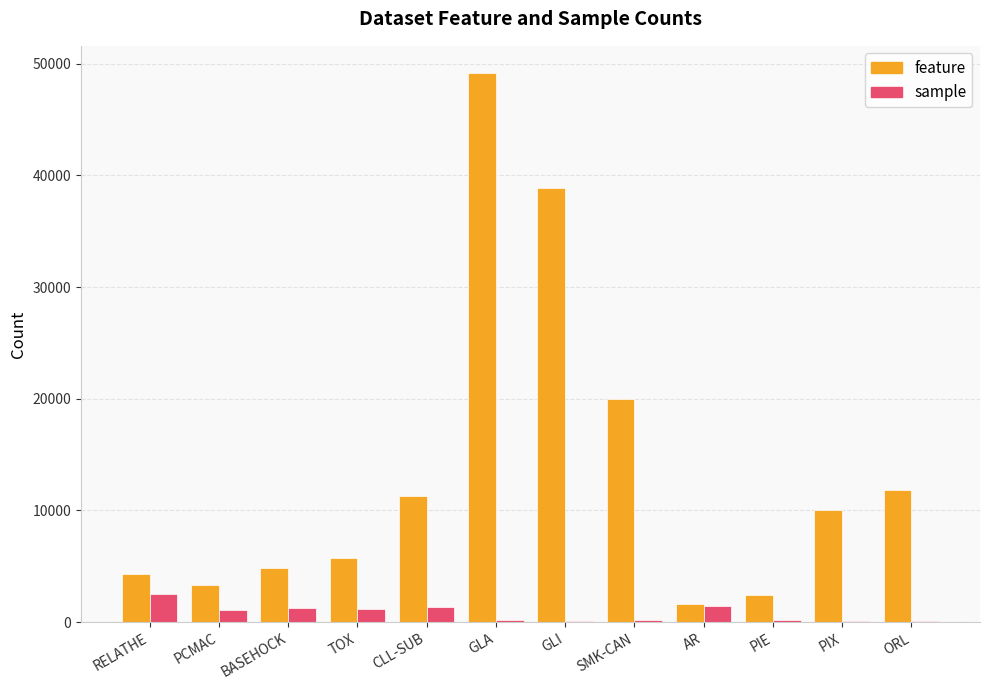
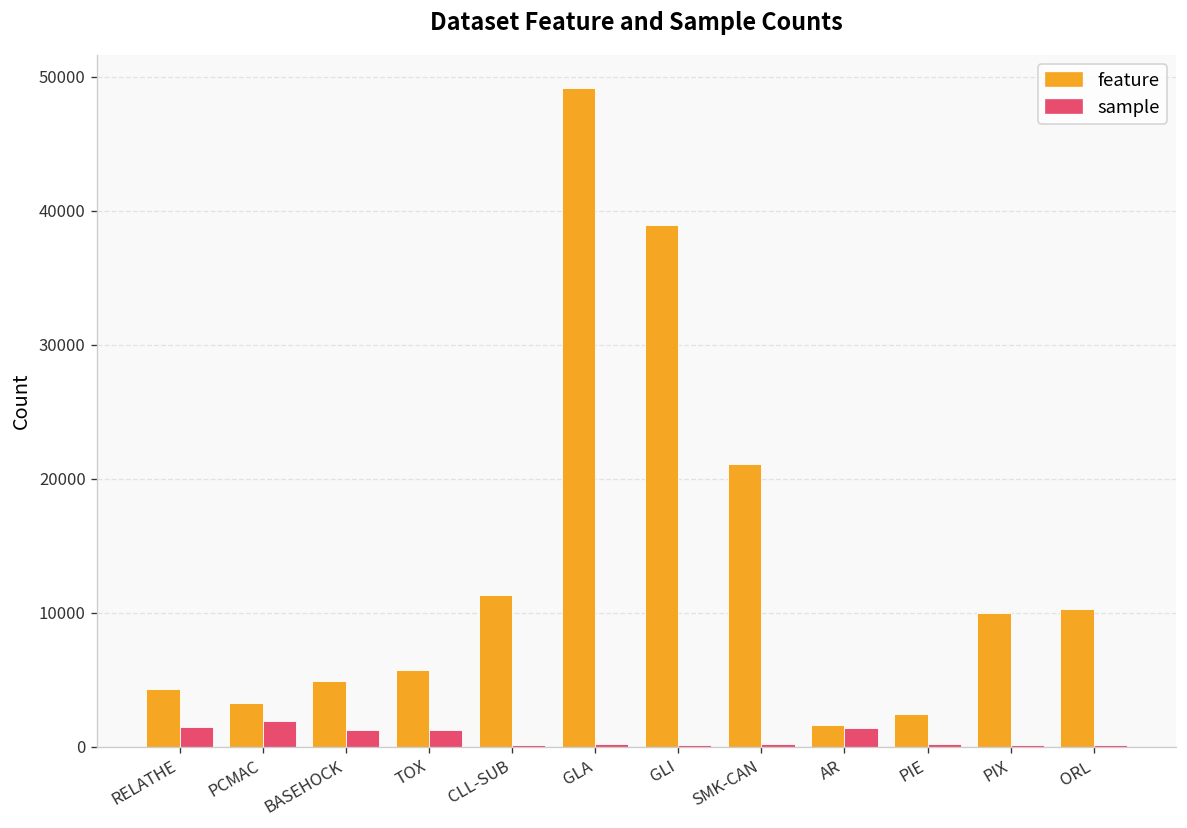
sample, RELATHE: 2500 -> 1400
sample, PCMAC: 1100 -> 1900
sample, CLL-SUB: 1300 -> 100
feature, SMK-CAN: 20000 -> 21100
feature, ORL: 11800 -> 10300
